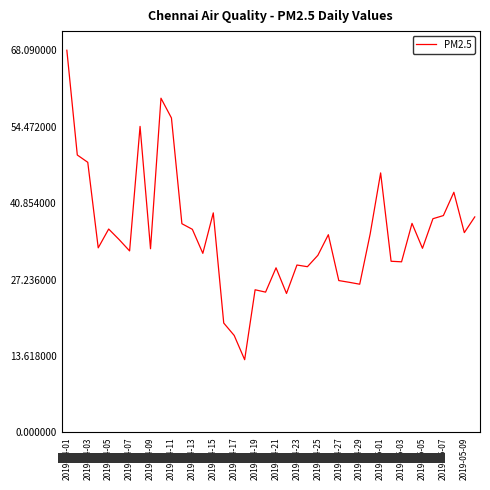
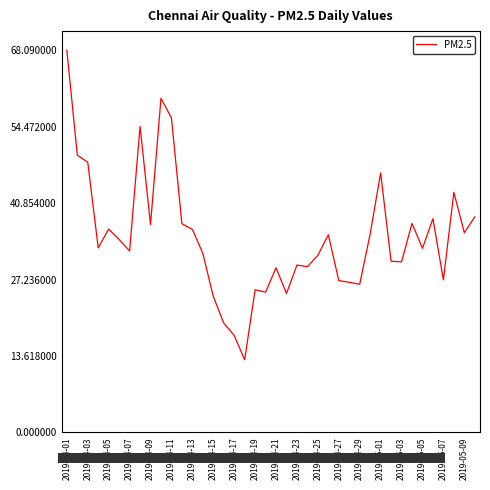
2019-04-09: 33 -> 37
2019-04-15: 39 -> 24
2019-05-07: 39 -> 27
